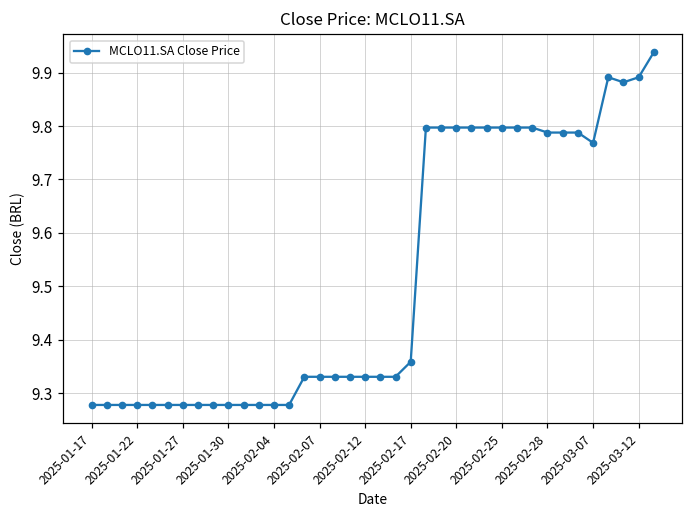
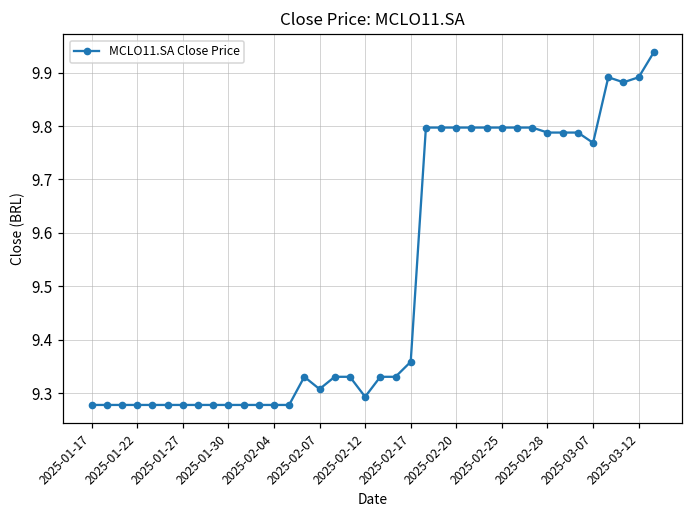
2025-02-07: 9.33 -> 9.31
2025-02-12: 9.33 -> 9.29
